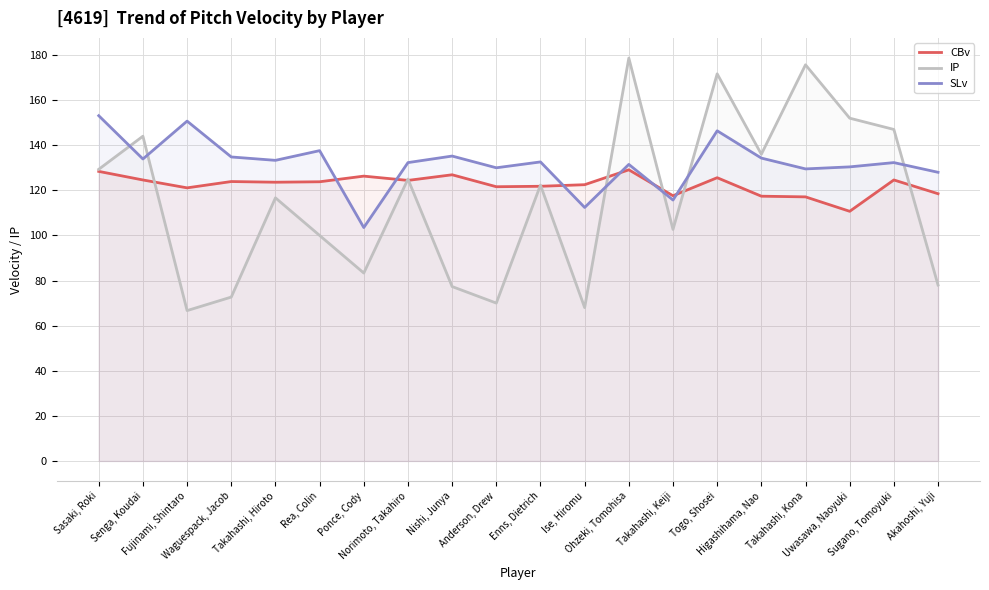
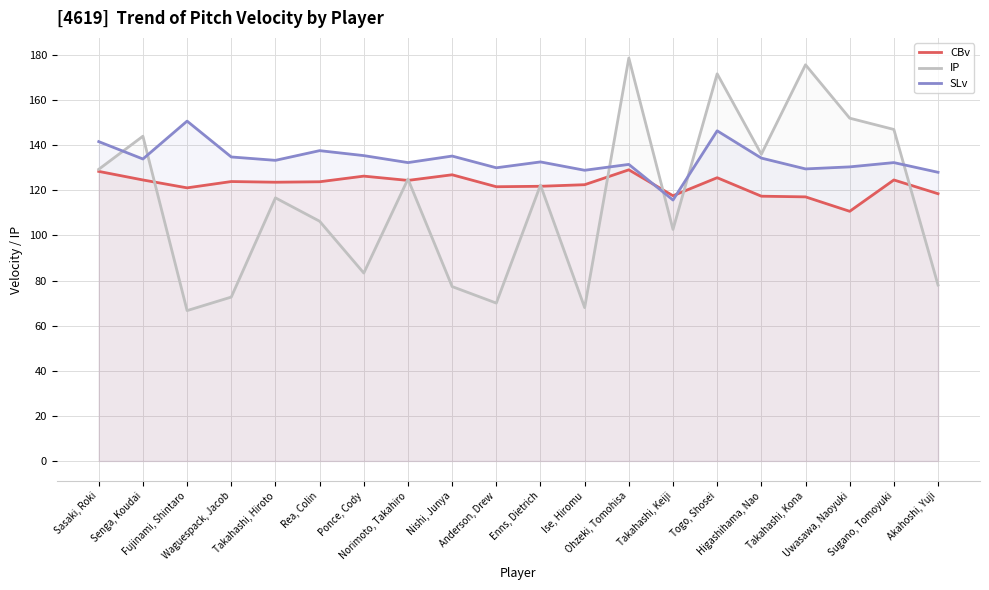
SLv, Sasaki, Roki: 153 -> 142
IP, Rea, Colin: 100 -> 106
SLv, Ponce, Cody: 104 -> 135
SLv, Ise, Hiromu: 112 -> 129
